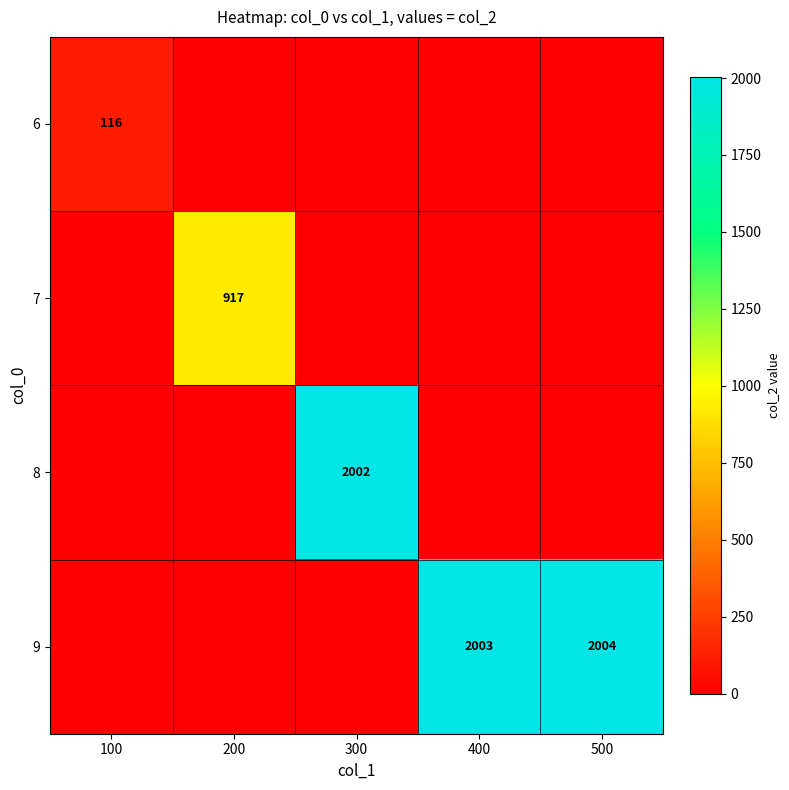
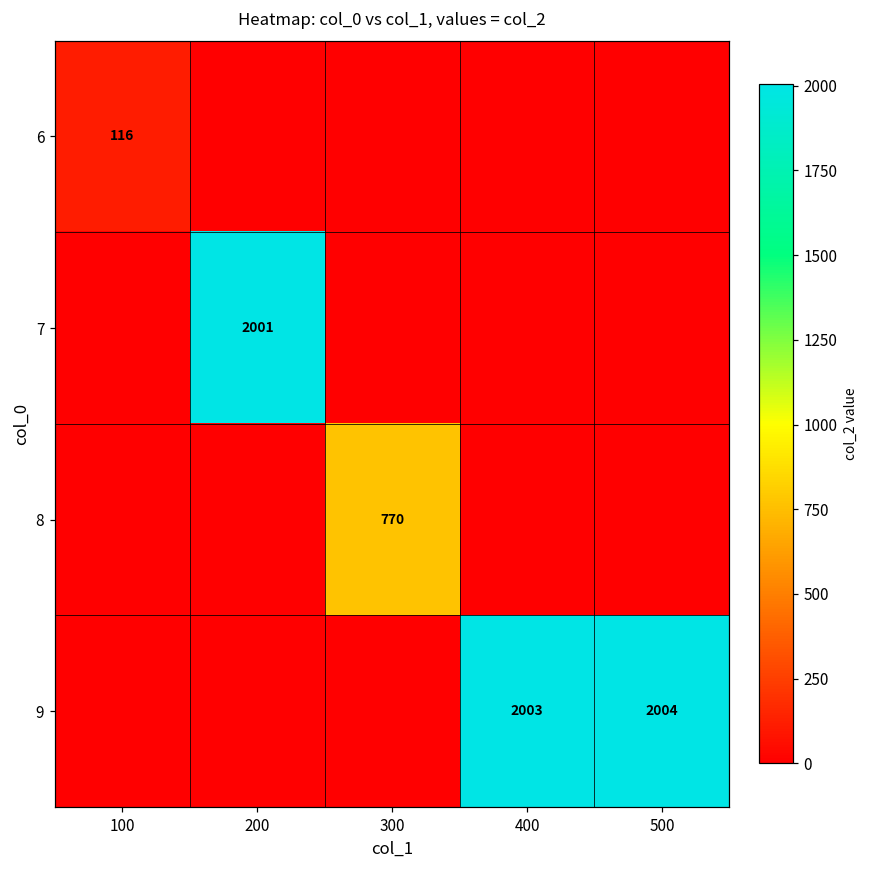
7, 200: 917 -> 2001
8, 300: 2002 -> 770
